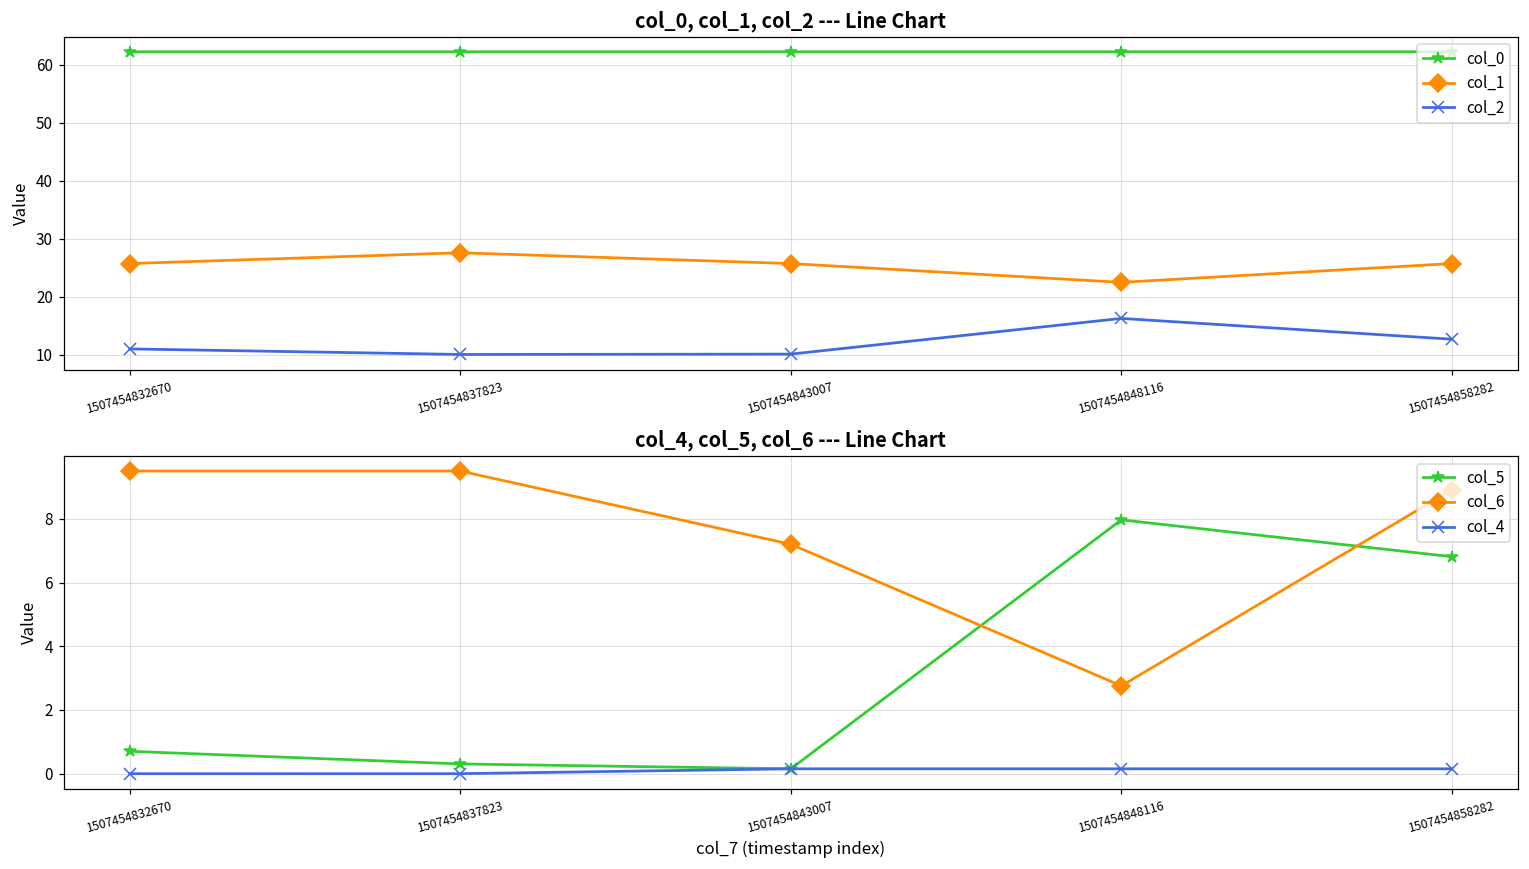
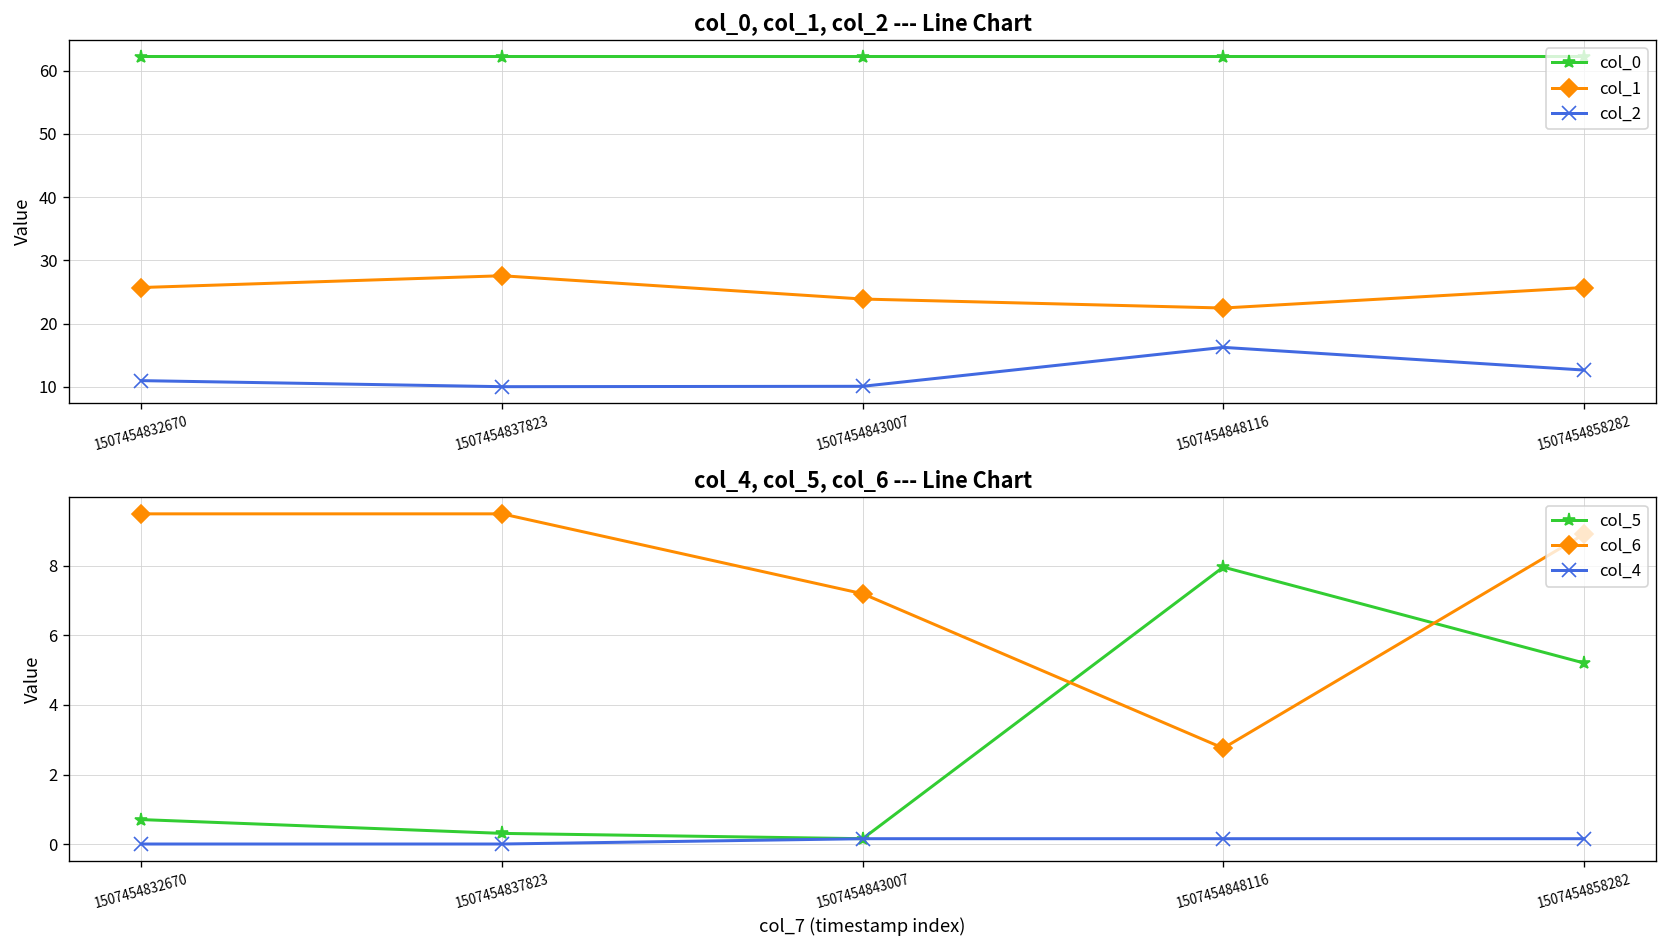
col_0, col_1, col_2 --- Line Chart, col_1, 1507454843007: 26 -> 24
col_4, col_5, col_6 --- Line Chart, col_5, 1507454858282: 6.8 -> 5.2
